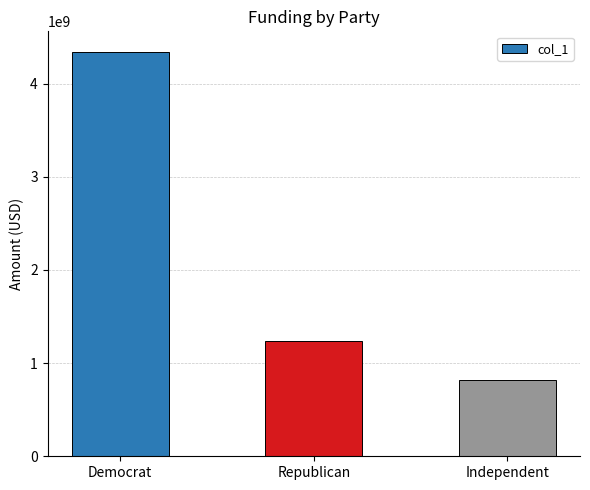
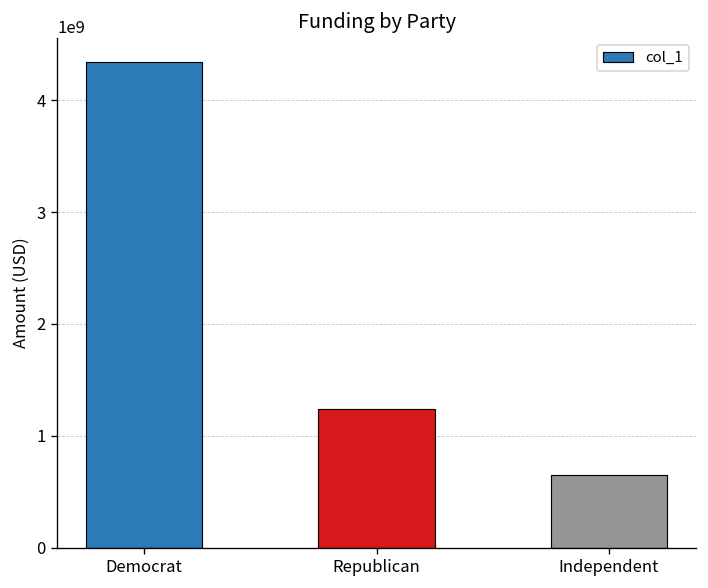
Independent: 800000000 -> 600000000
